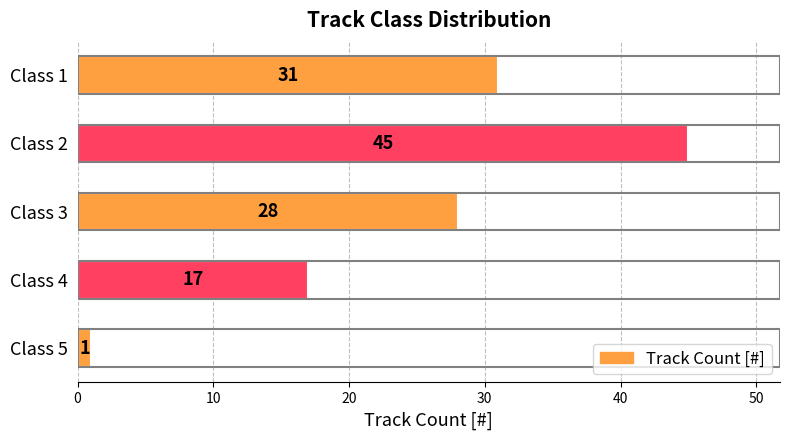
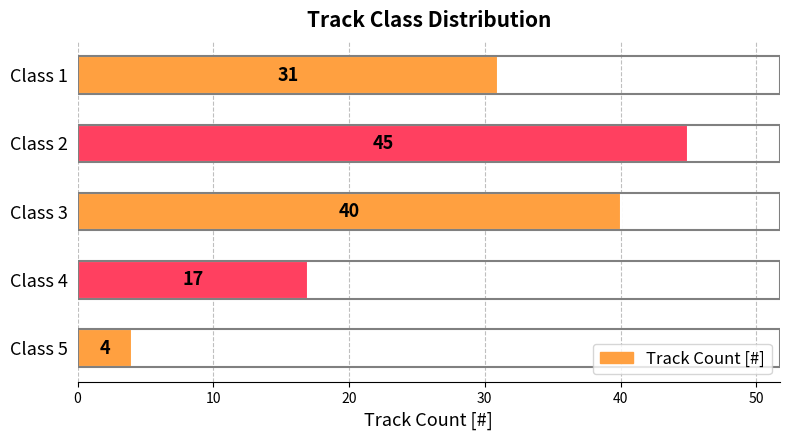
Class 3: 28 -> 40
Class 5: 1 -> 4
